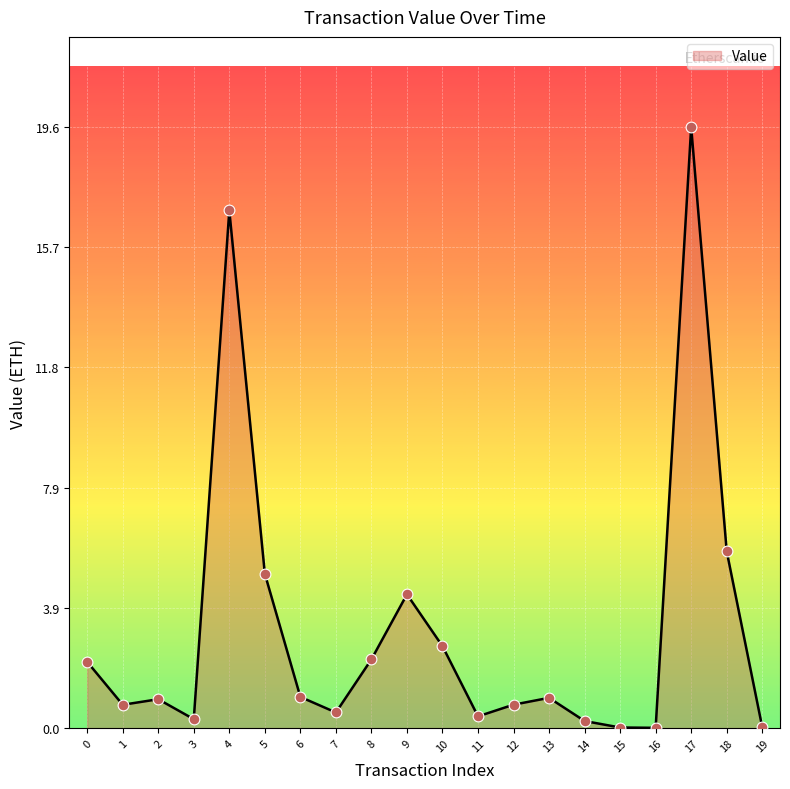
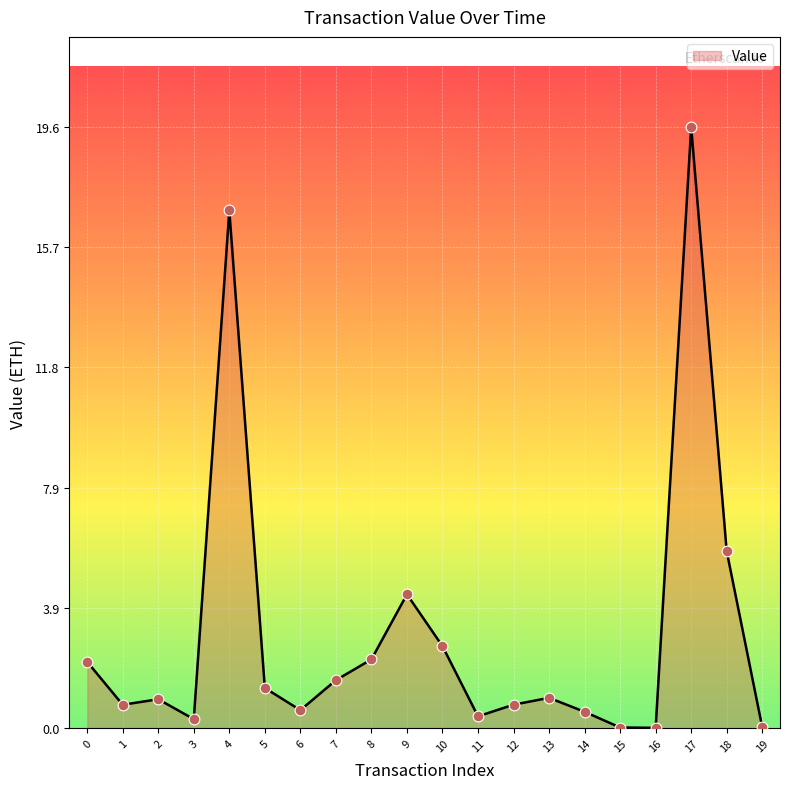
5: 5.0 -> 1.3
6: 1.0 -> 0.6
7: 0.5 -> 1.6
14: 0.2 -> 0.5
